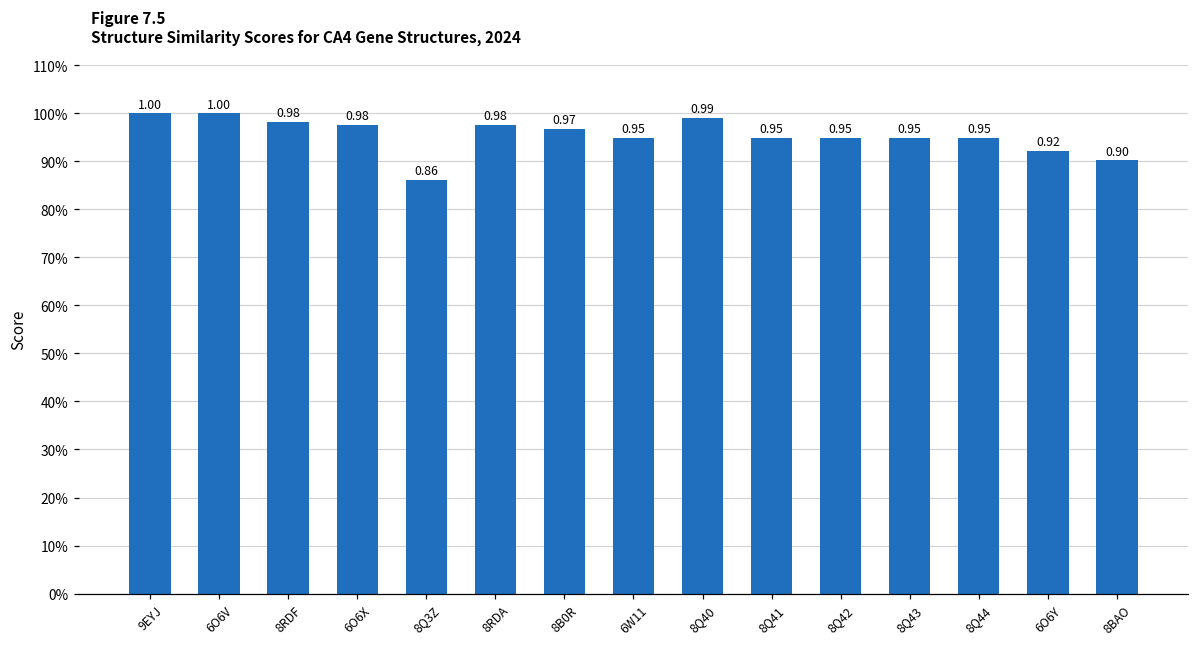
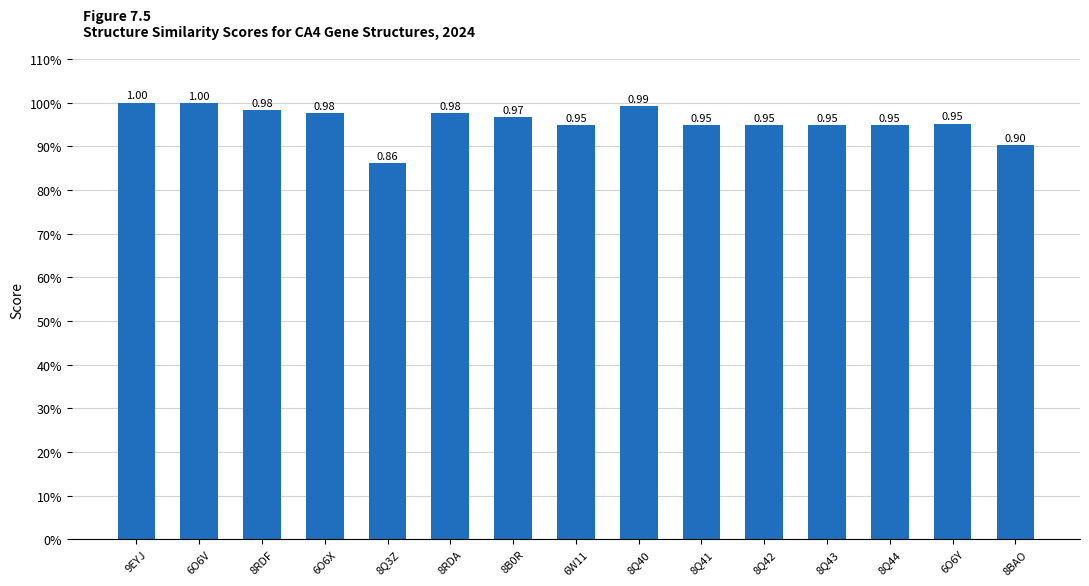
6O6Y: 0.92 -> 0.95
